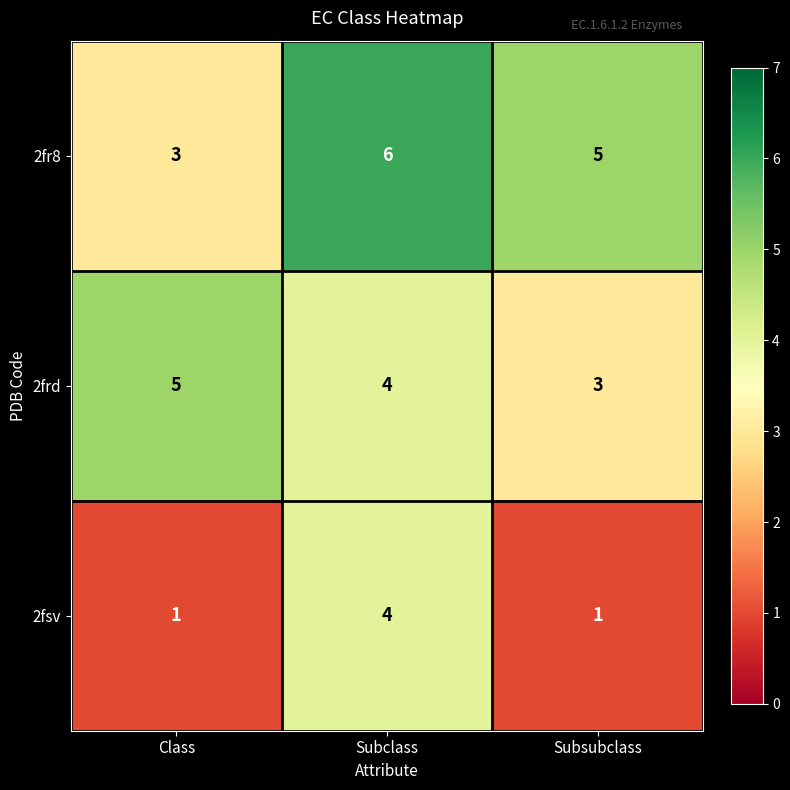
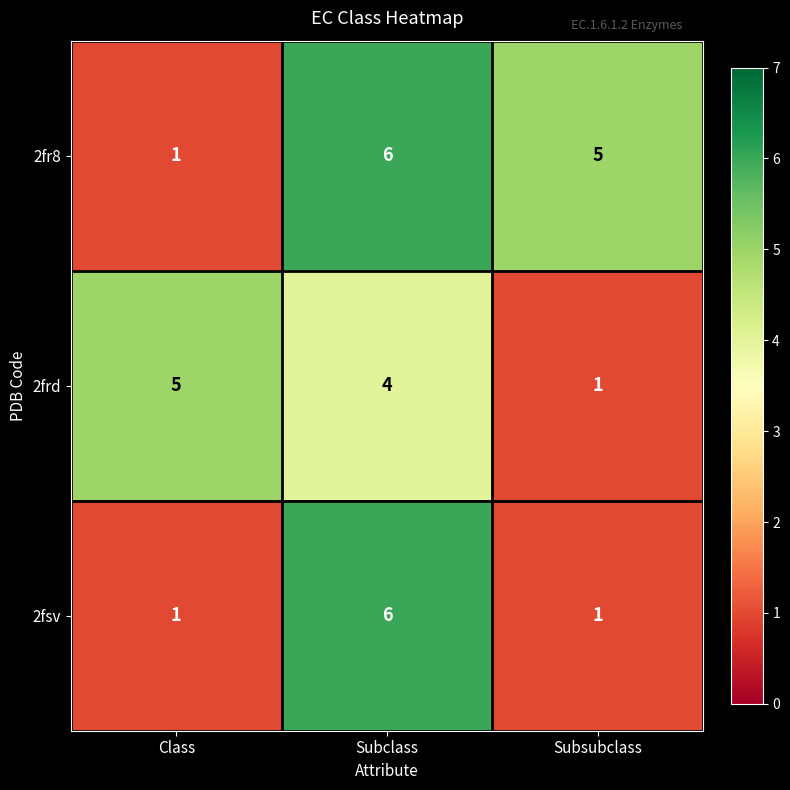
2fr8, Class: 3 -> 1
2frd, Subsubclass: 3 -> 1
2fsv, Subclass: 4 -> 6
